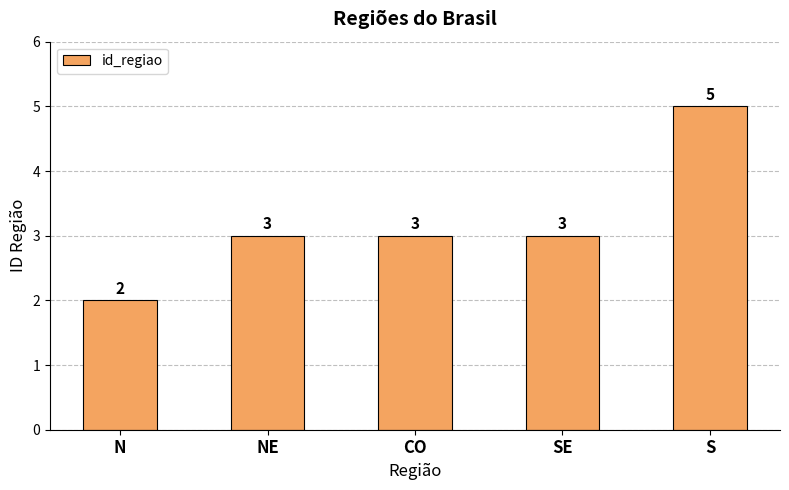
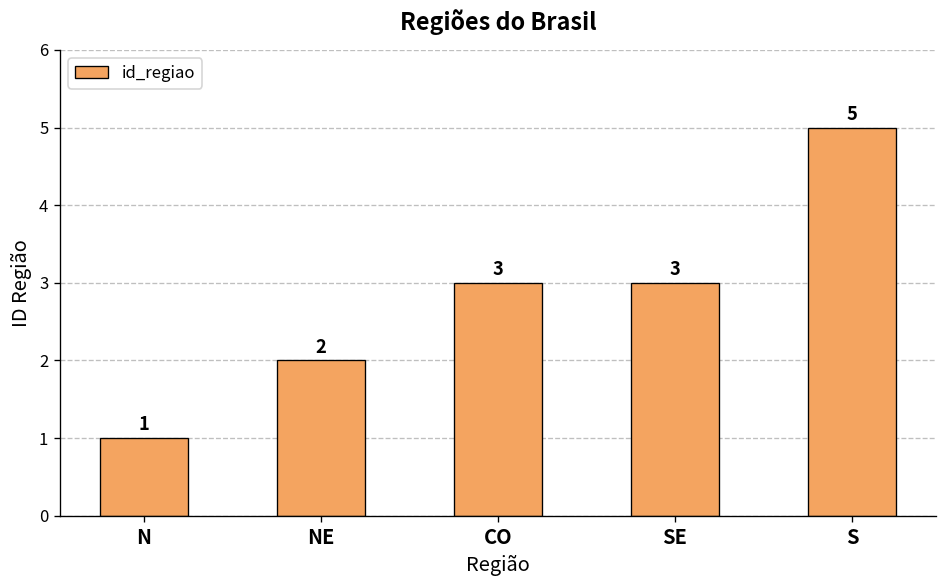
N: 2 -> 1
NE: 3 -> 2
